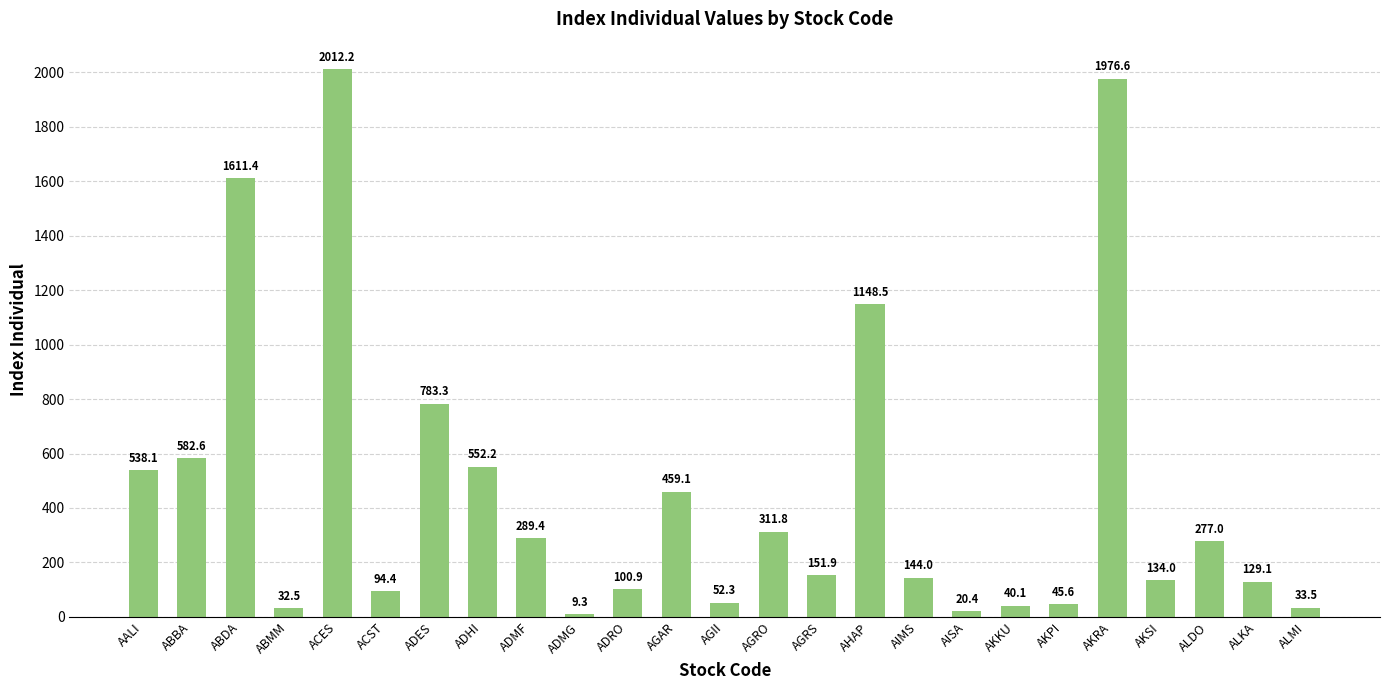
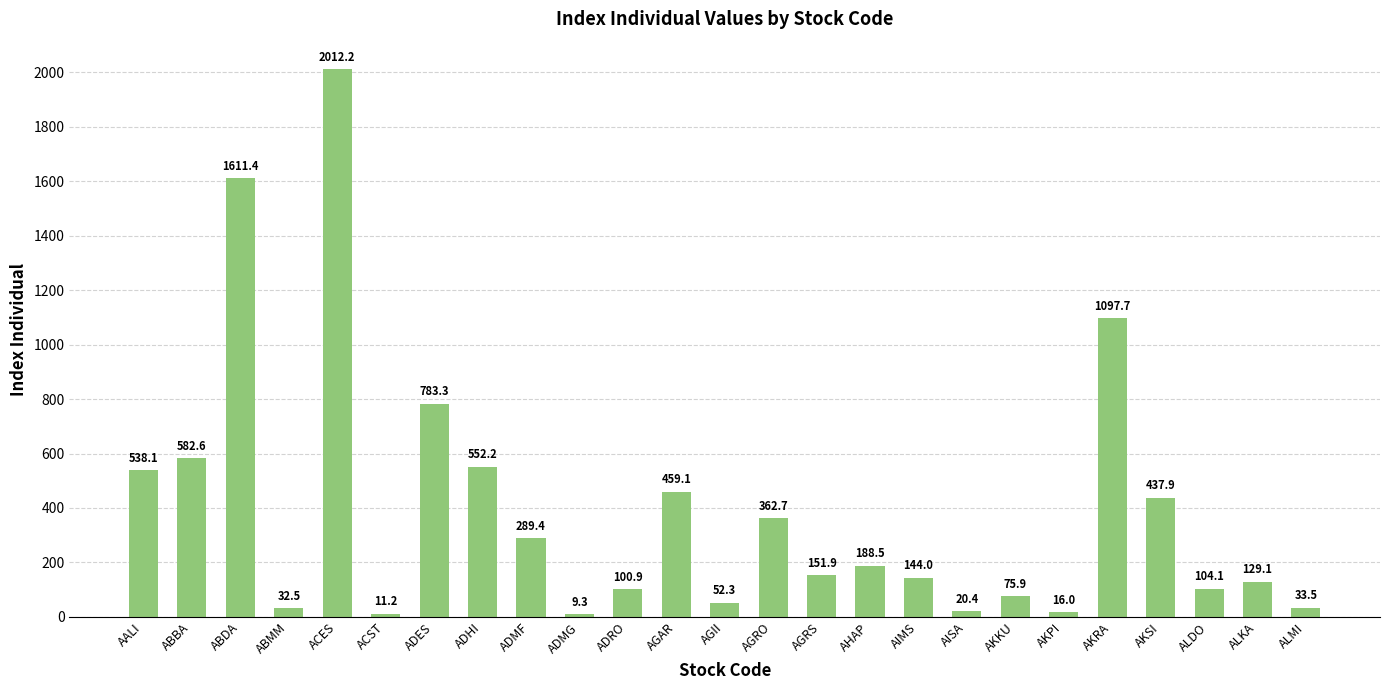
ACST: 94.4 -> 11.2
AGRO: 311.8 -> 362.7
AHAP: 1148.5 -> 188.5
AKKU: 40.1 -> 75.9
AKPI: 45.6 -> 16.0
AKRA: 1976.6 -> 1097.7
AKSI: 134.0 -> 437.9
ALDO: 277.0 -> 104.1
